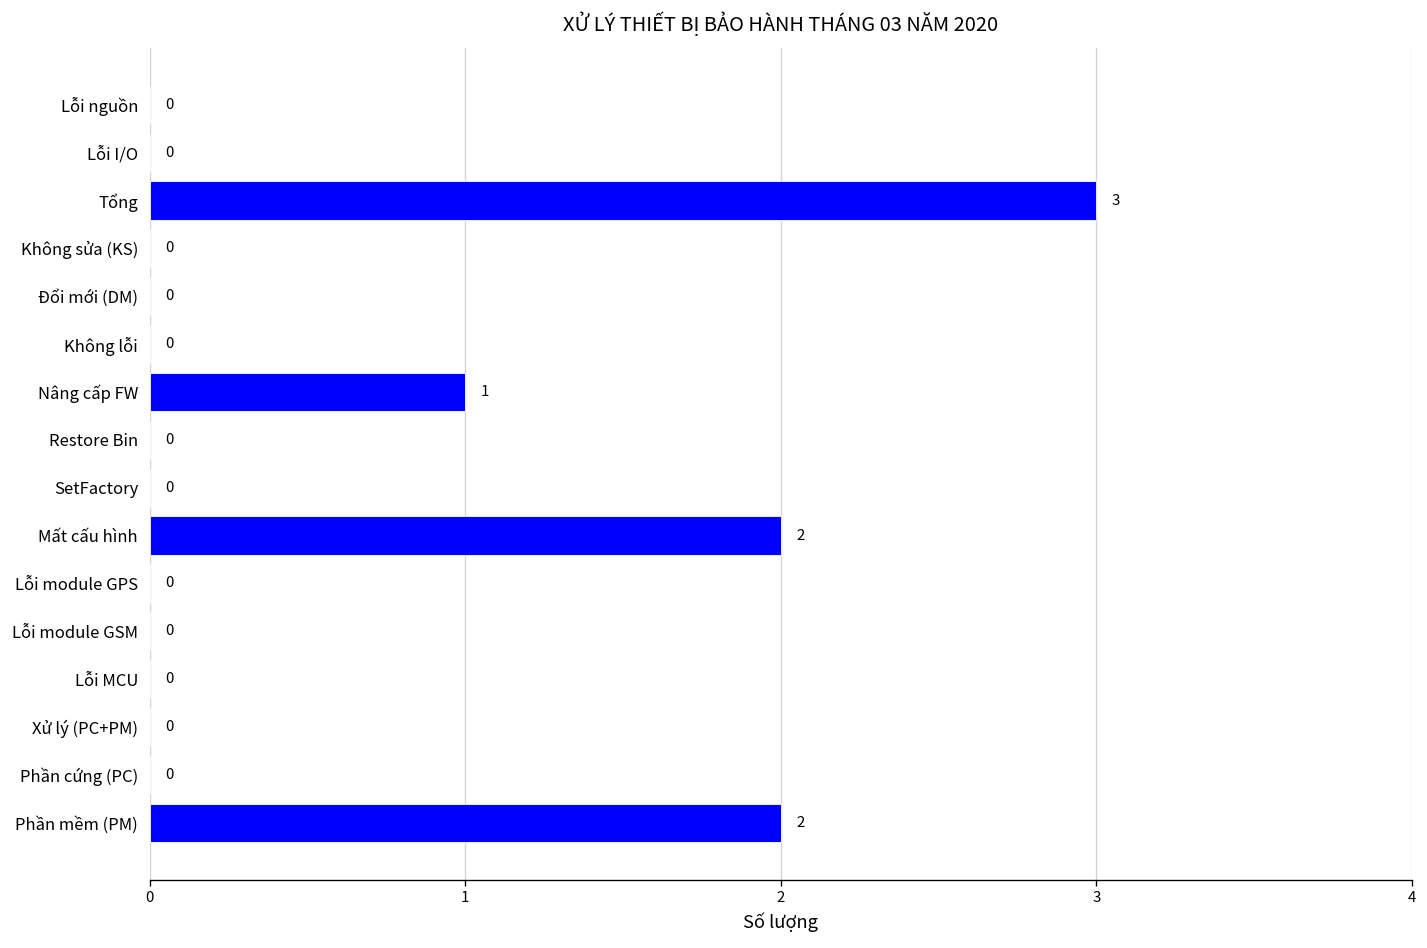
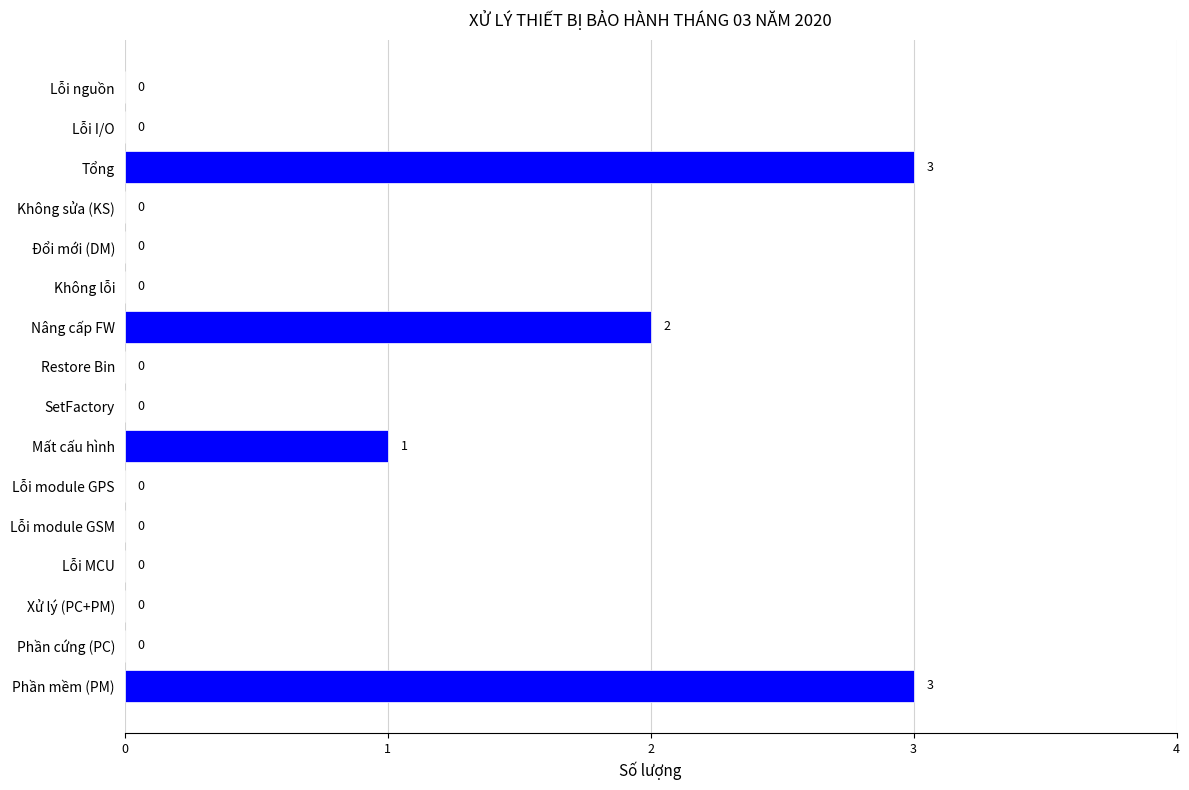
Nâng cấp FW: 1 -> 2
Mất cấu hình: 2 -> 1
Phần mềm (PM): 2 -> 3
